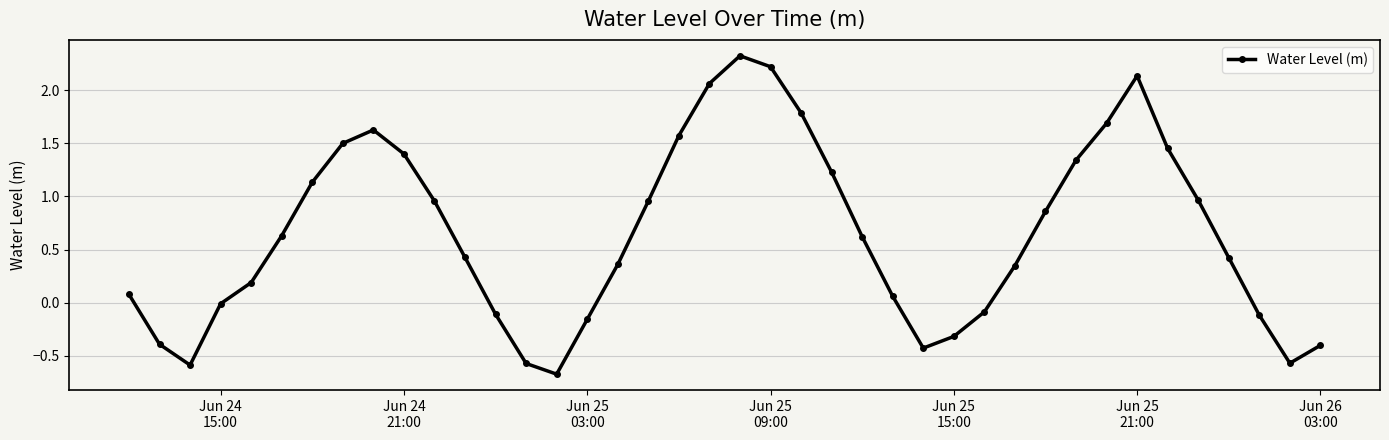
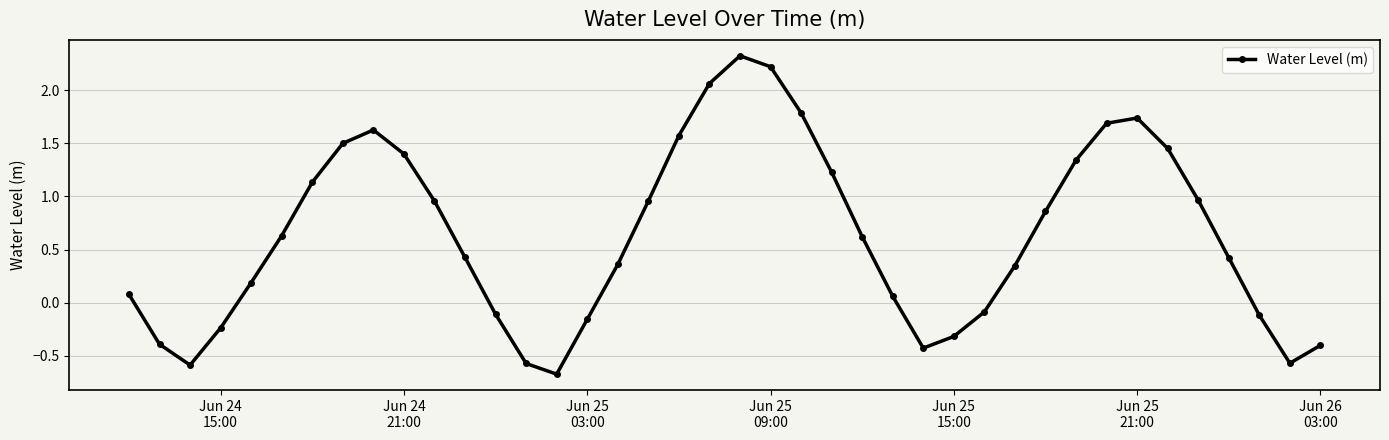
Jun 24 15:00: -0.01 -> -0.24
Jun 25 21:00: 2.13 -> 1.74
